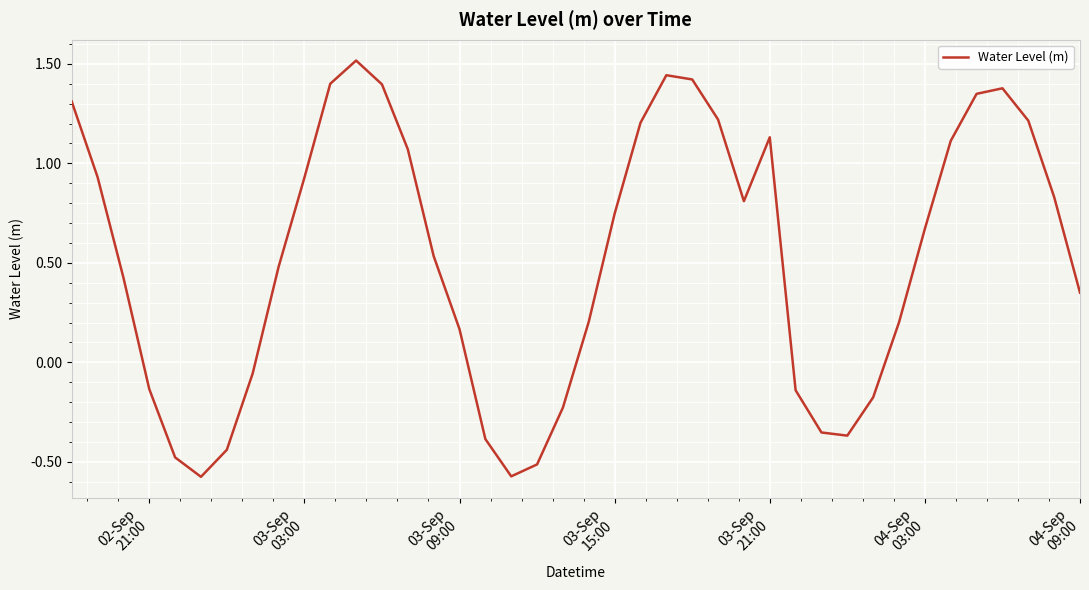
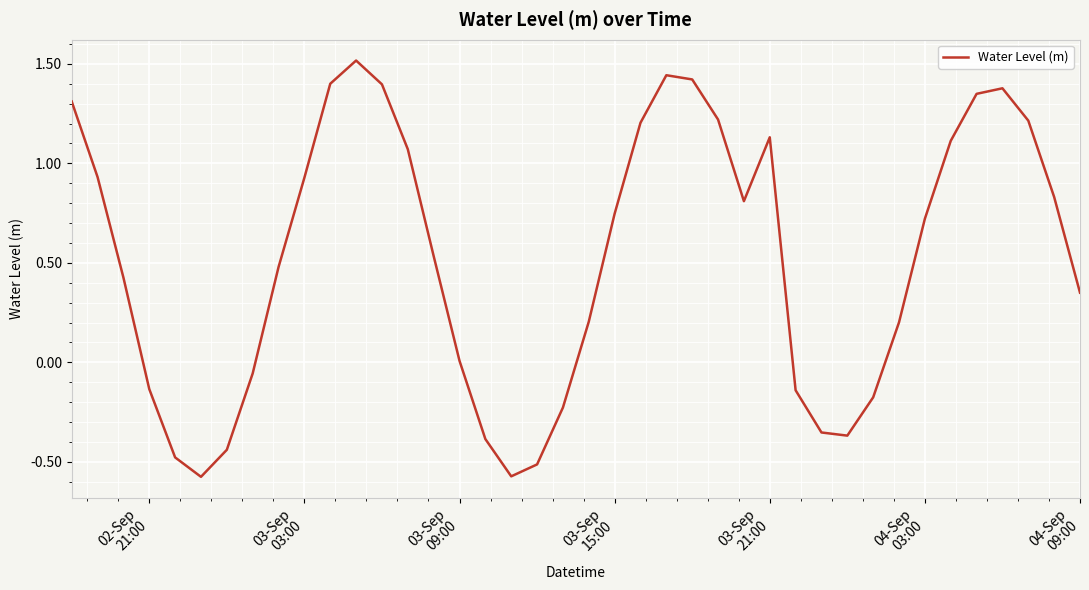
03-Sep 09:00: 0.17 -> 0.01
04-Sep 03:00: 0.67 -> 0.72
